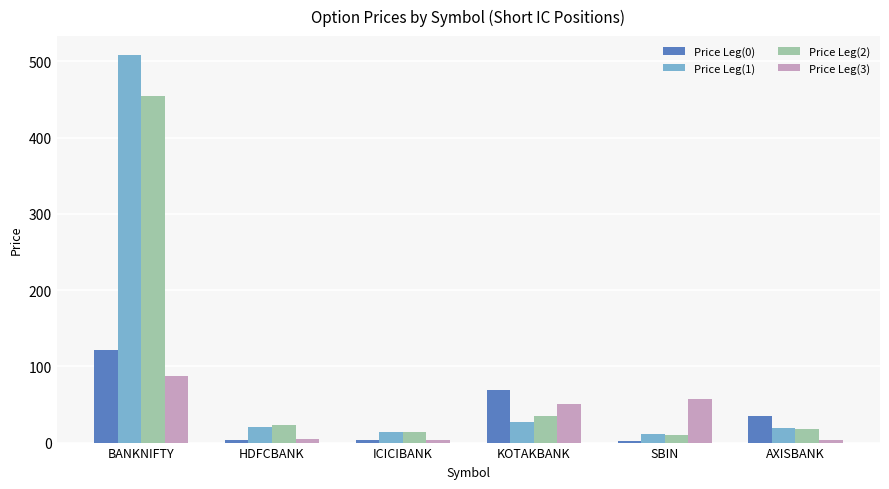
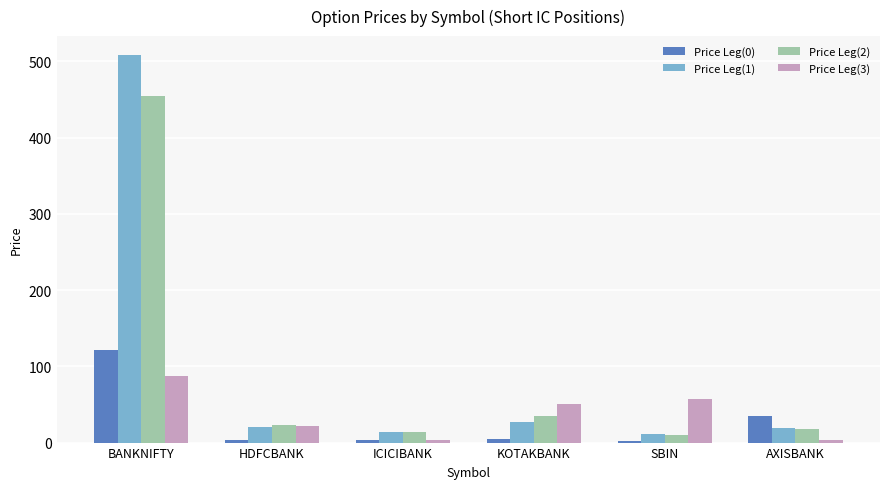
Price Leg(3), HDFCBANK: 10 -> 20
Price Leg(0), KOTAKBANK: 70 -> 10
